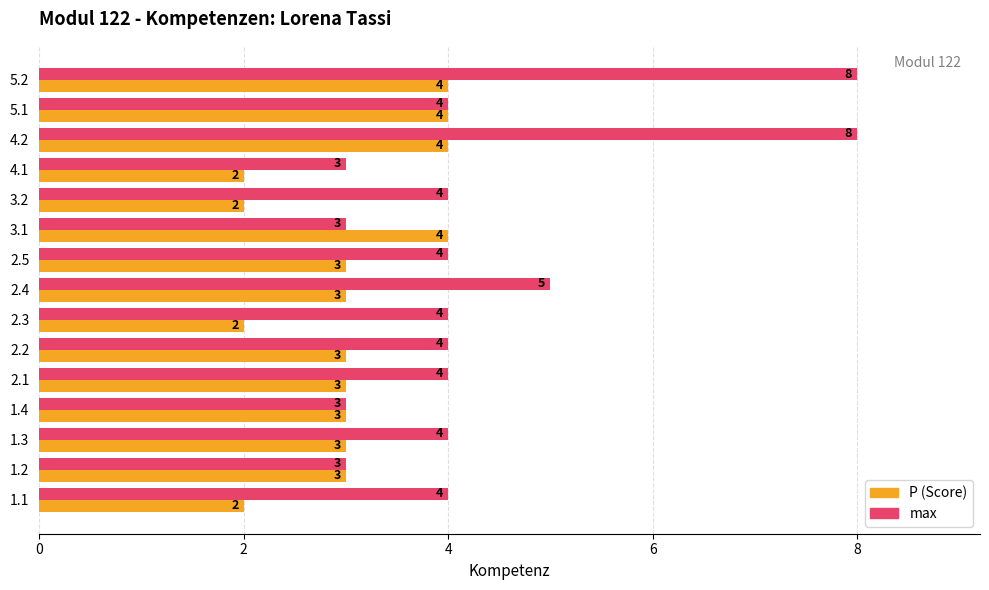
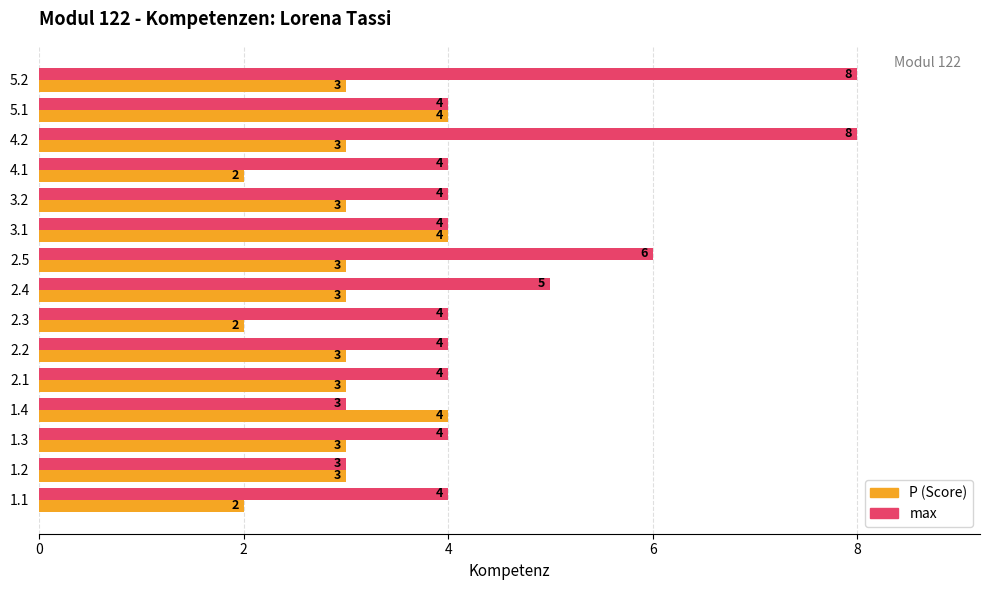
P (Score), 5.2: 4 -> 3
P (Score), 4.2: 4 -> 3
max, 4.1: 3 -> 4
P (Score), 3.2: 2 -> 3
max, 3.1: 3 -> 4
max, 2.5: 4 -> 6
P (Score), 1.4: 3 -> 4
